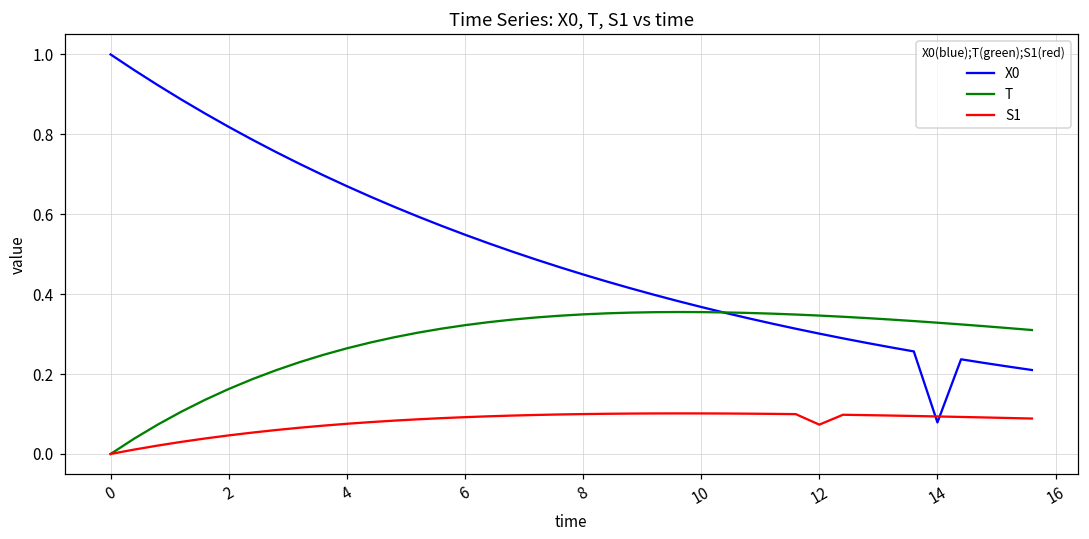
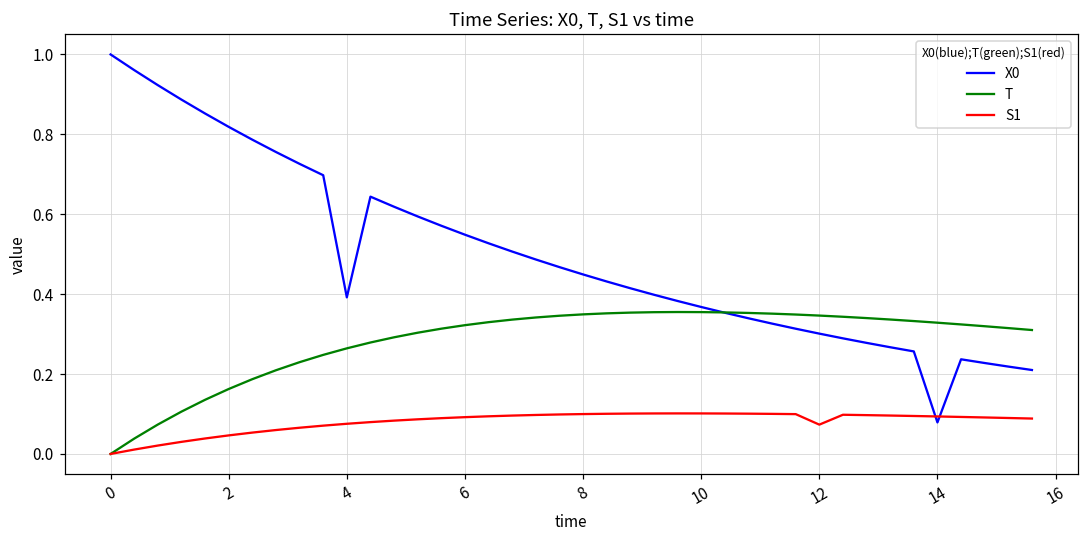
X0, 4: 0.67 -> 0.39
